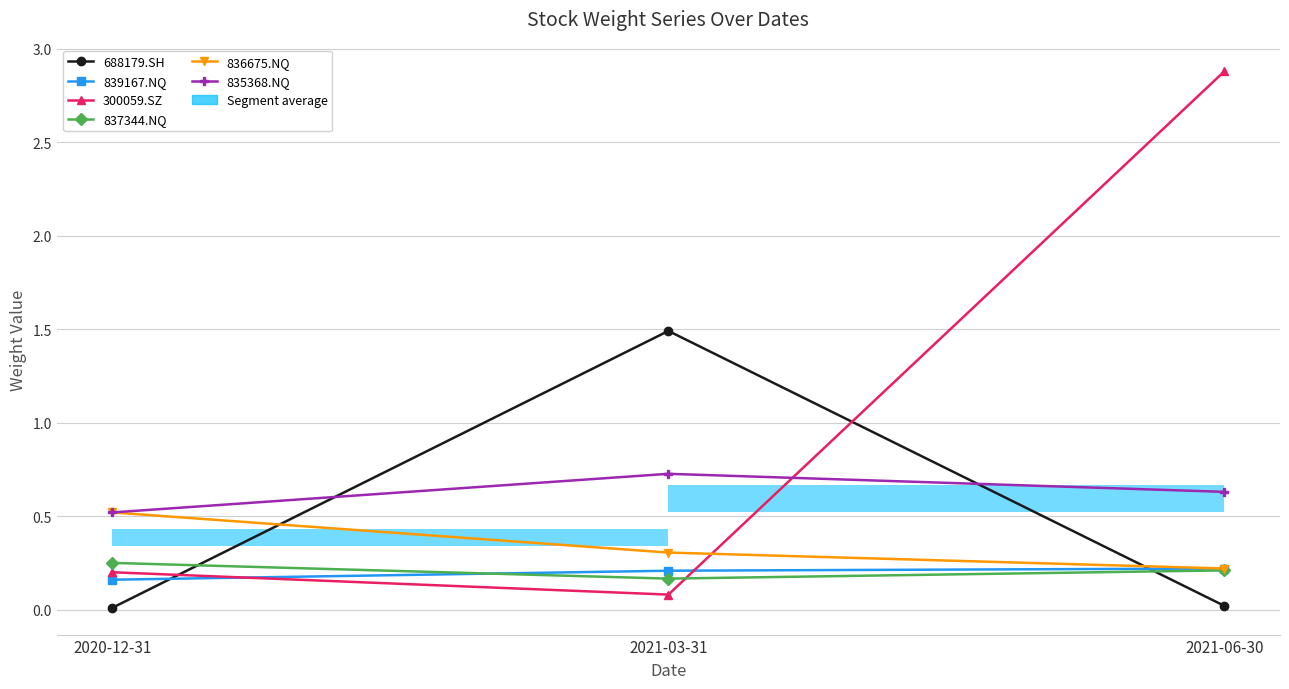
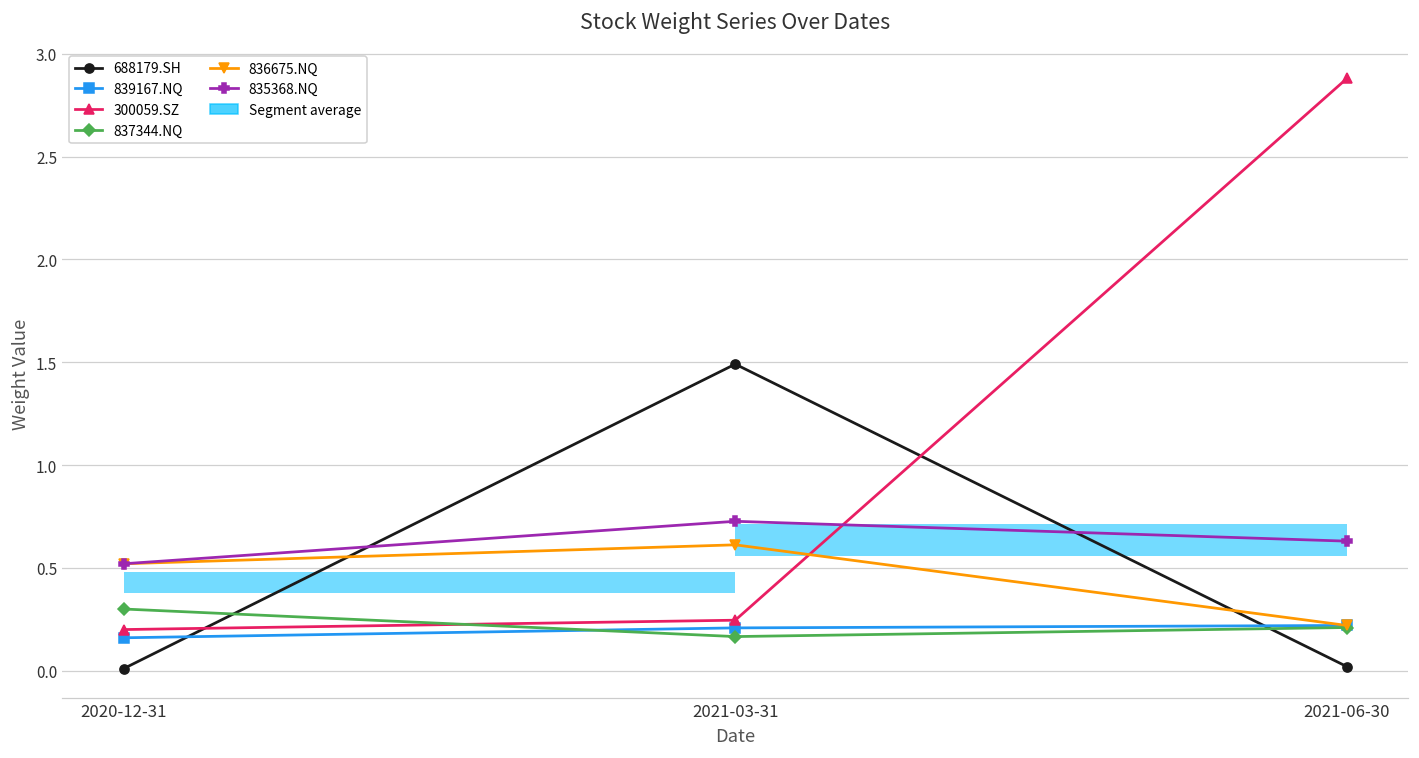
837344.NQ, 2020-12-31: 0.25 -> 0.30
300059.SZ, 2021-03-31: 0.08 -> 0.25
836675.NQ, 2021-03-31: 0.31 -> 0.61
